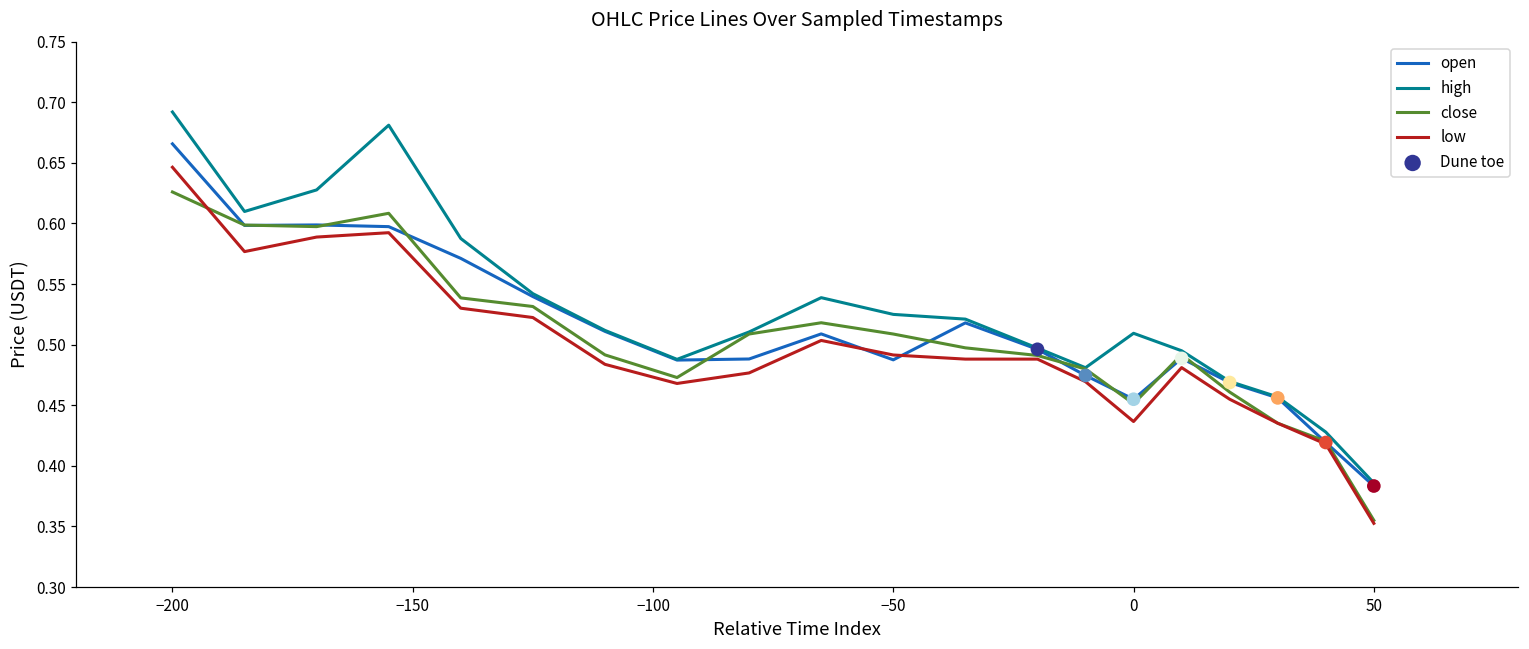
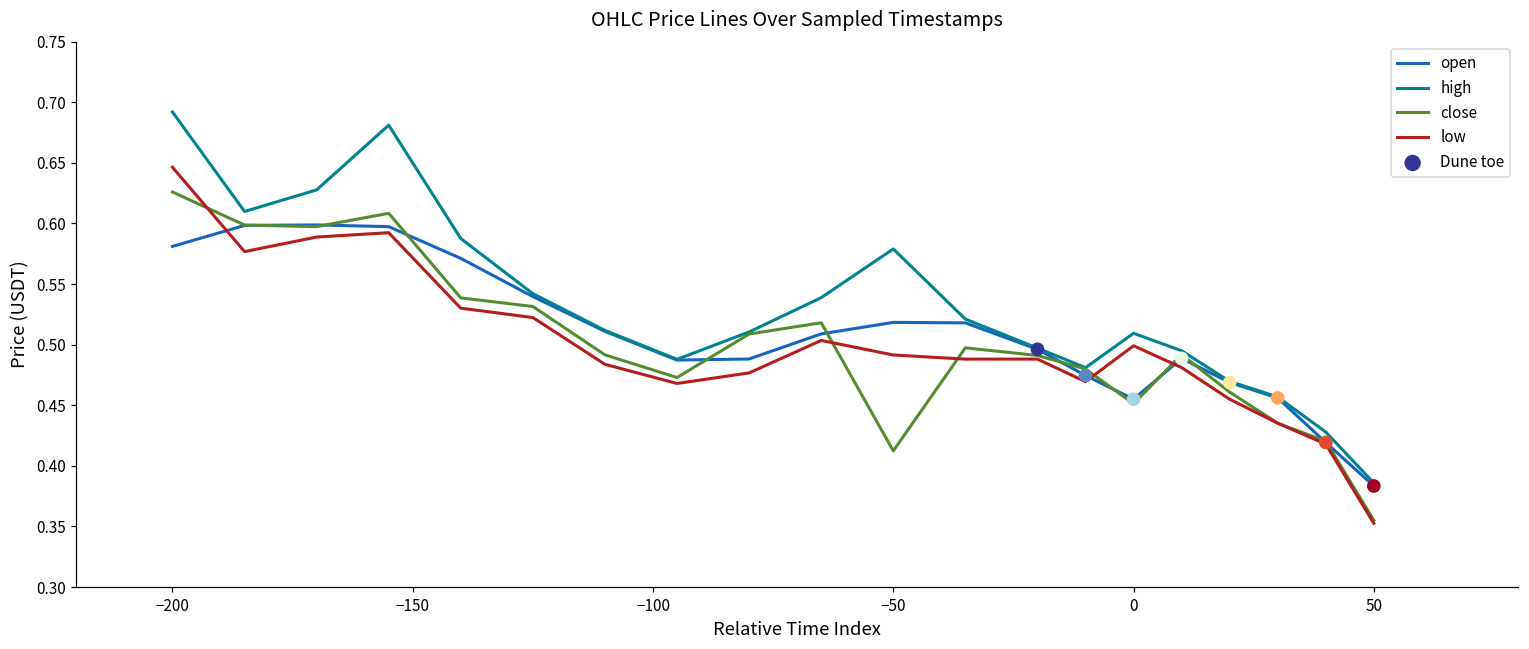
open, −200: 0.666 -> 0.581
open, −50: 0.488 -> 0.518
high, −50: 0.525 -> 0.579
close, −50: 0.509 -> 0.412
low, 0: 0.437 -> 0.499
